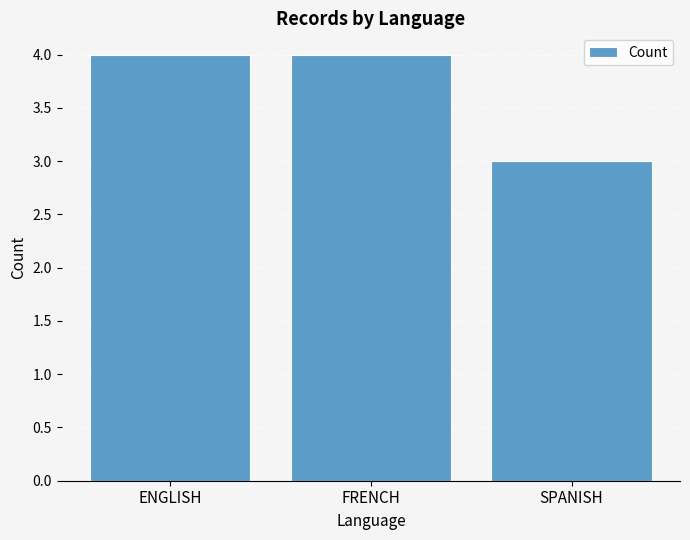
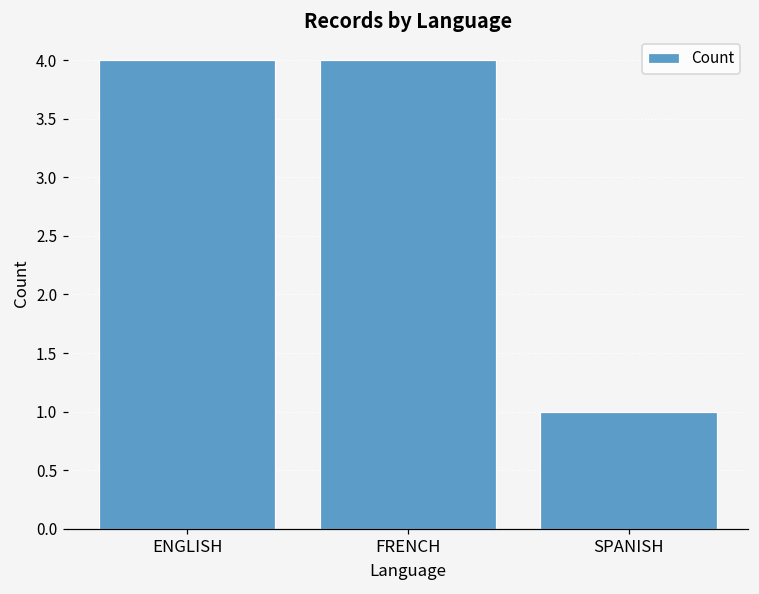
SPANISH: 3 -> 1
